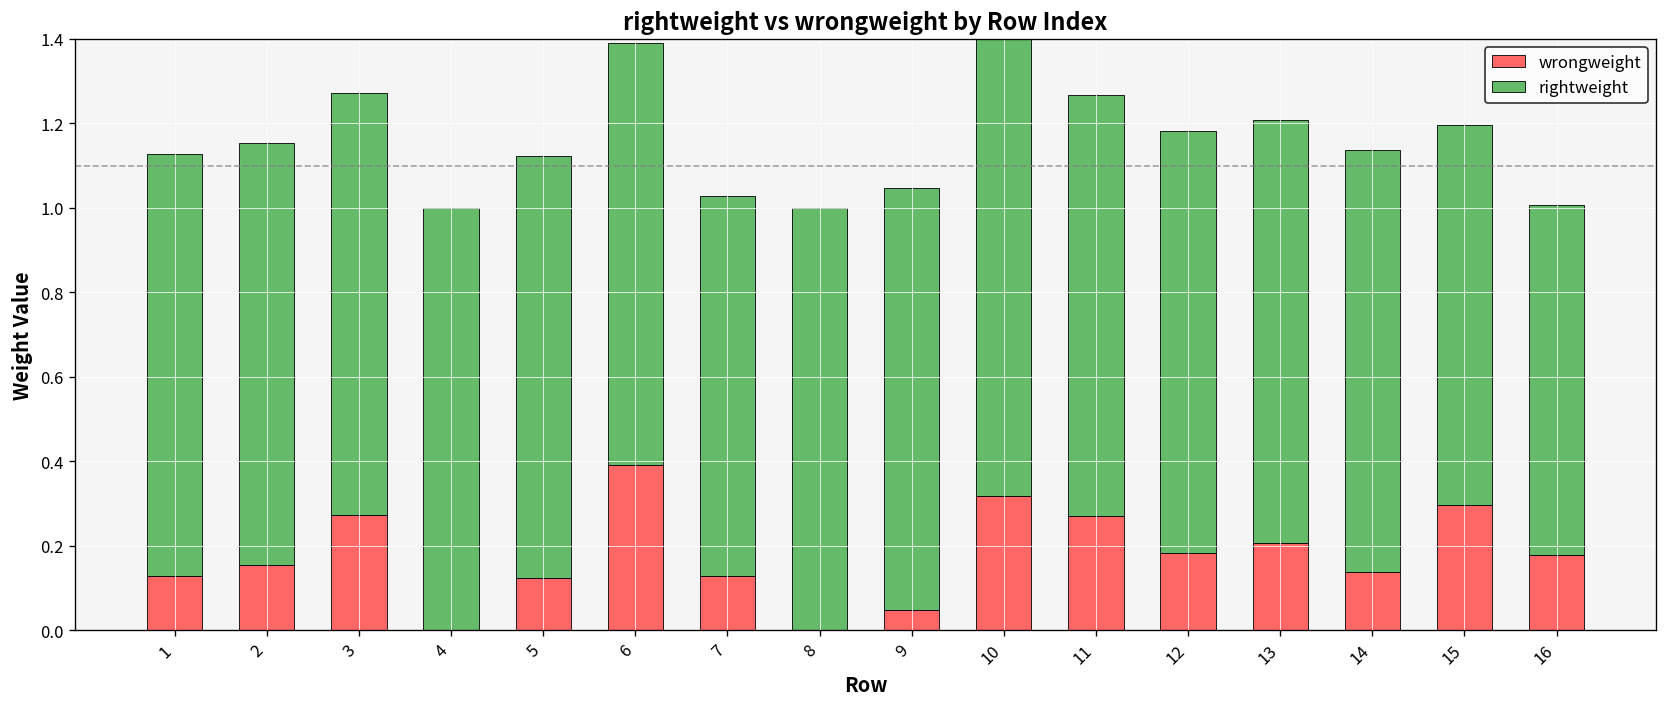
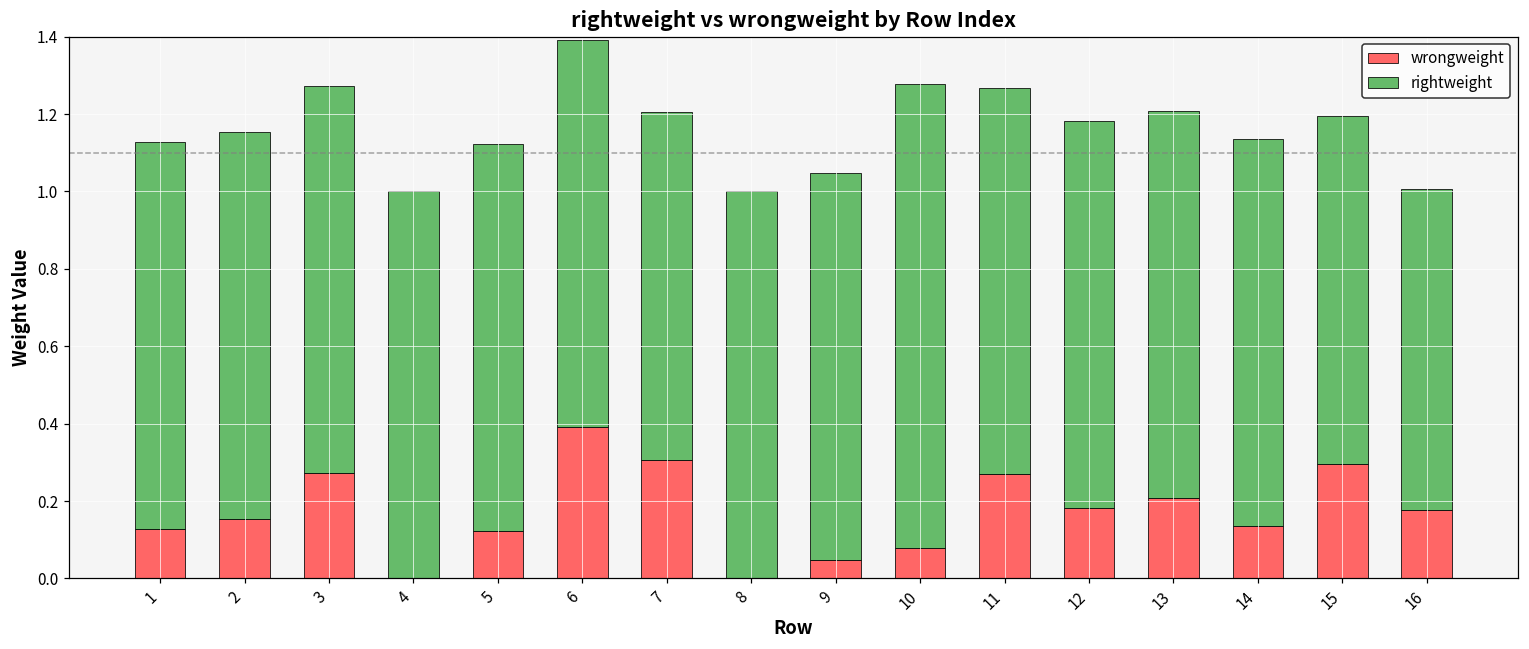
wrongweight, 7: 0.13 -> 0.31
wrongweight, 10: 0.32 -> 0.08
